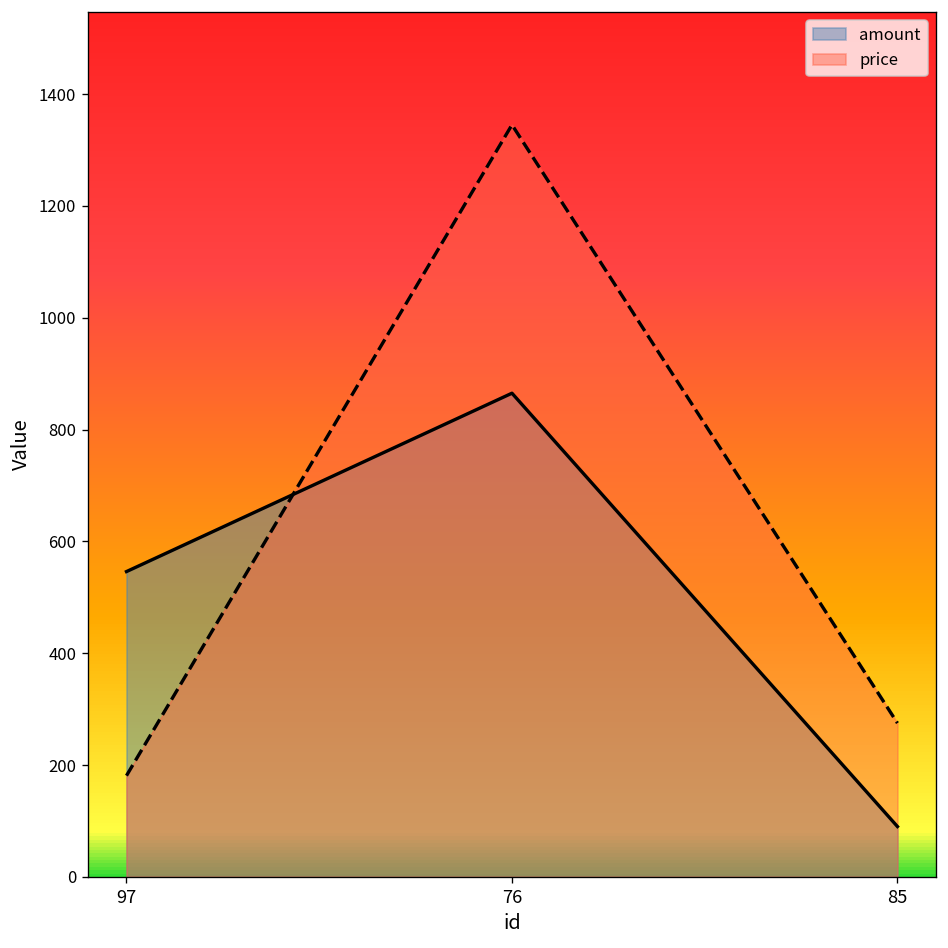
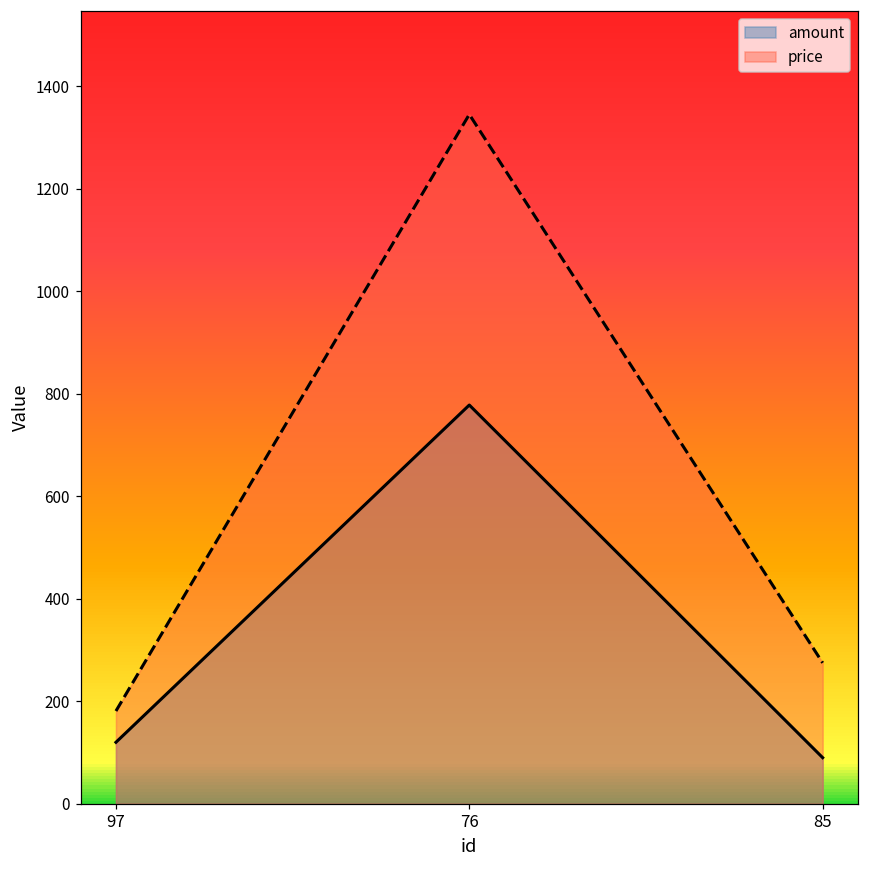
amount, 97: 550 -> 120
amount, 76: 870 -> 780
